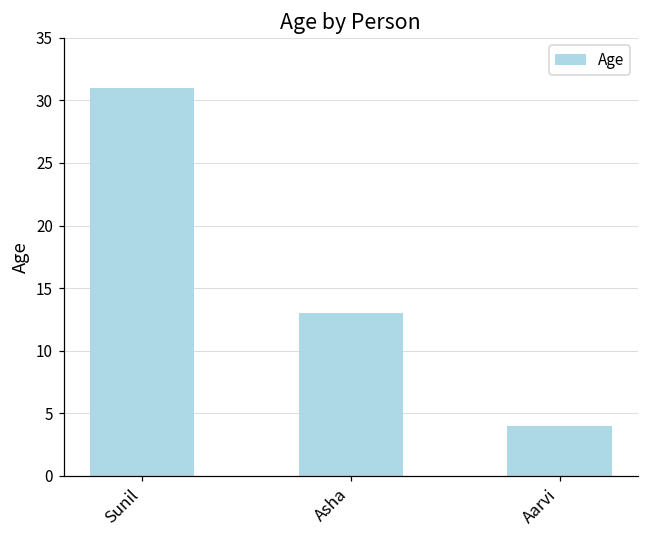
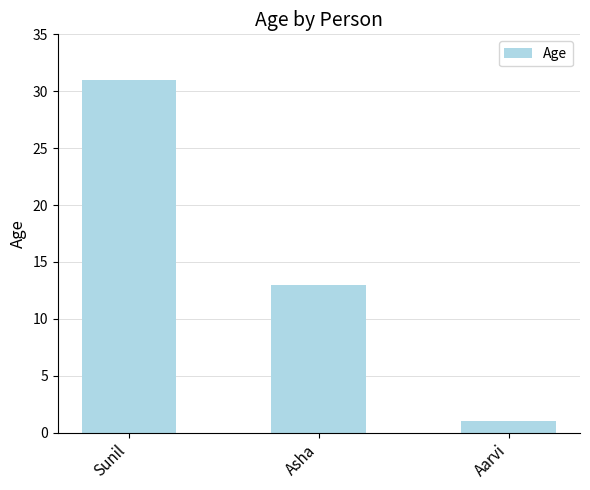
Aarvi: 4 -> 1
